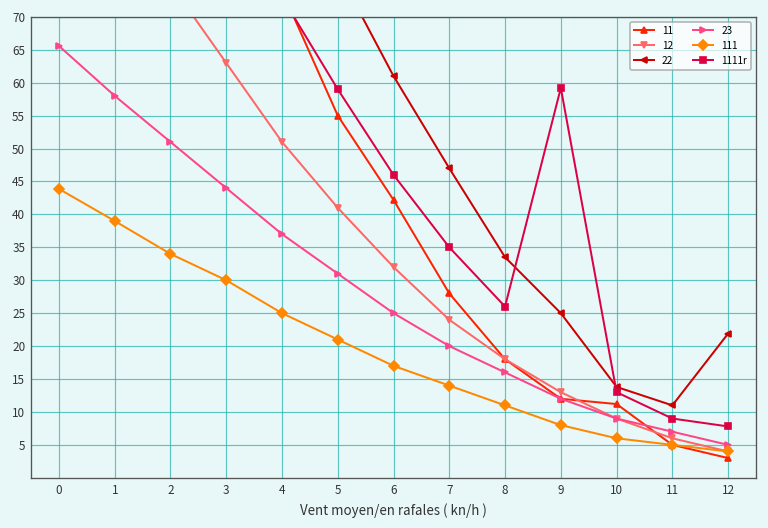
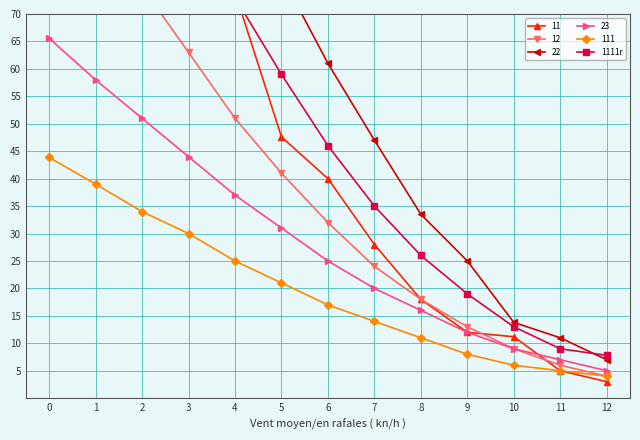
11, 5: 55 -> 48
11, 6: 42 -> 40
1111r, 9: 59 -> 19
22, 12: 22 -> 7
